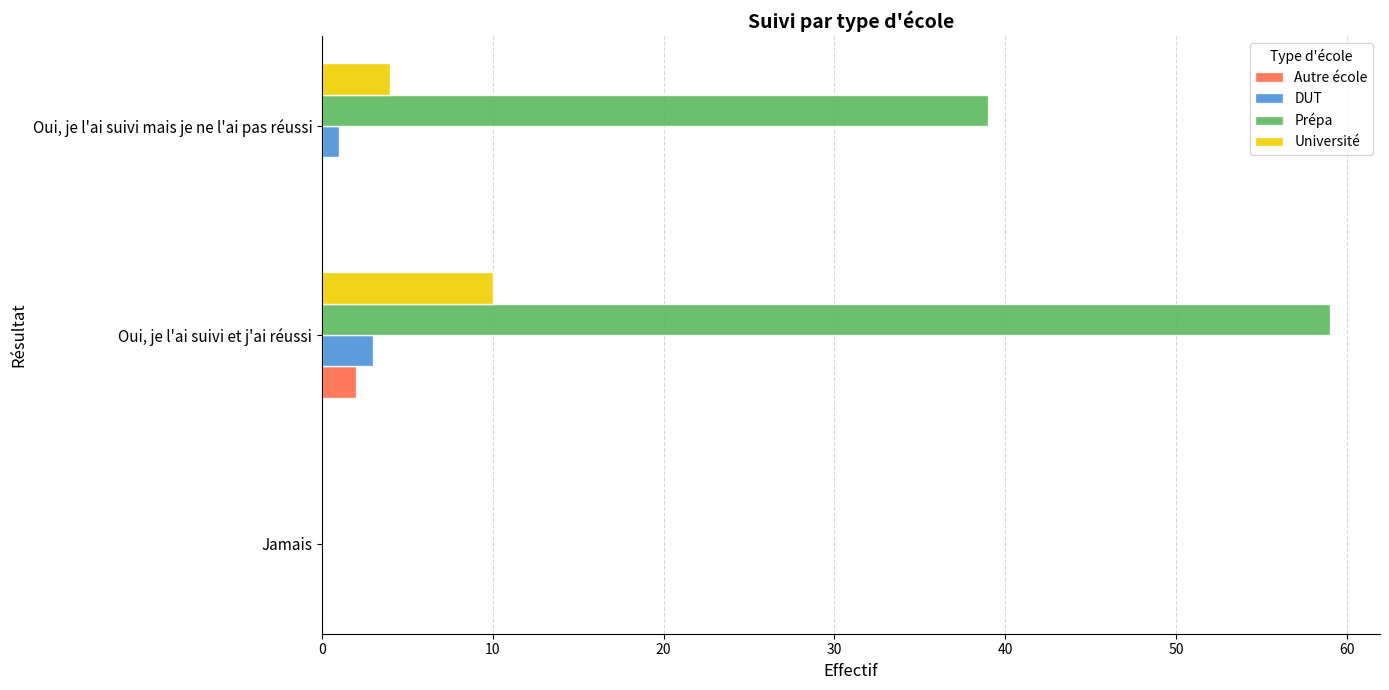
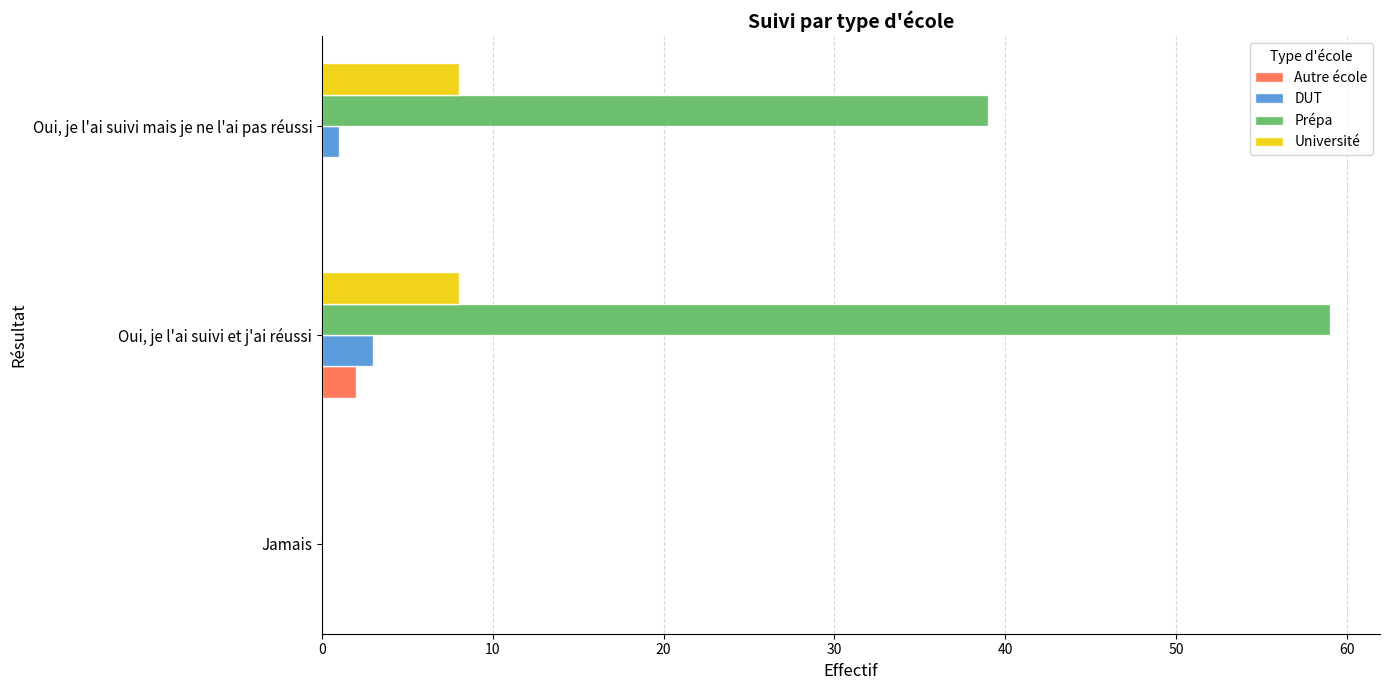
Université, Oui, je l'ai suivi mais je ne l'ai pas réussi: 4 -> 8
Université, Oui, je l'ai suivi et j'ai réussi: 10 -> 8
